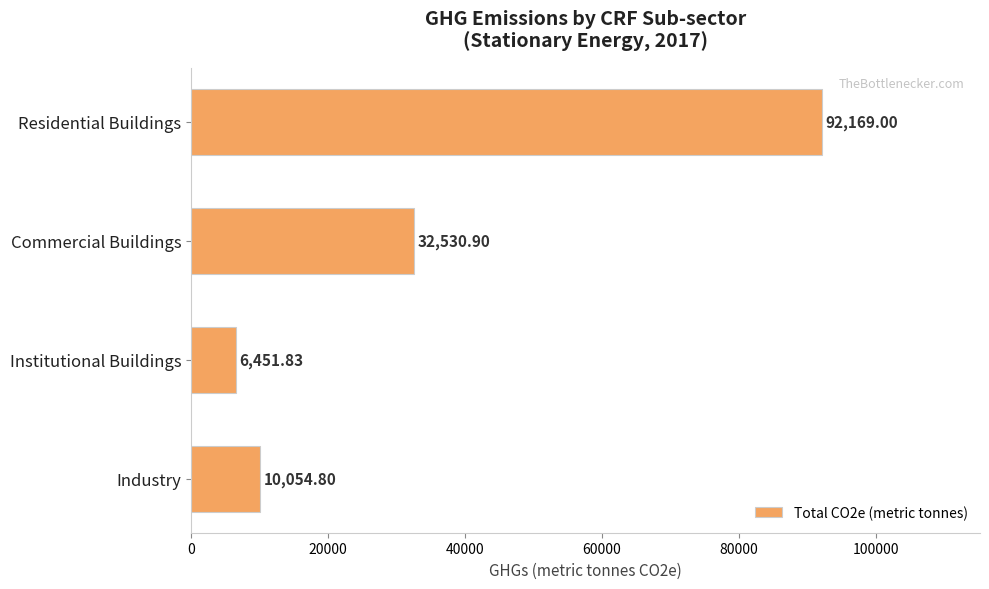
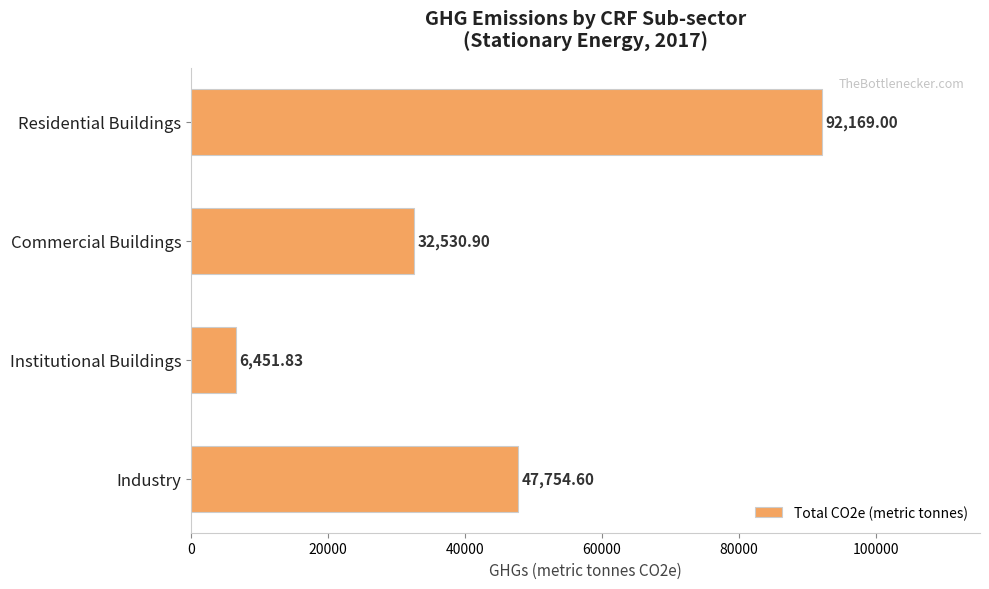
Industry: 10,054.80 -> 47,754.60
